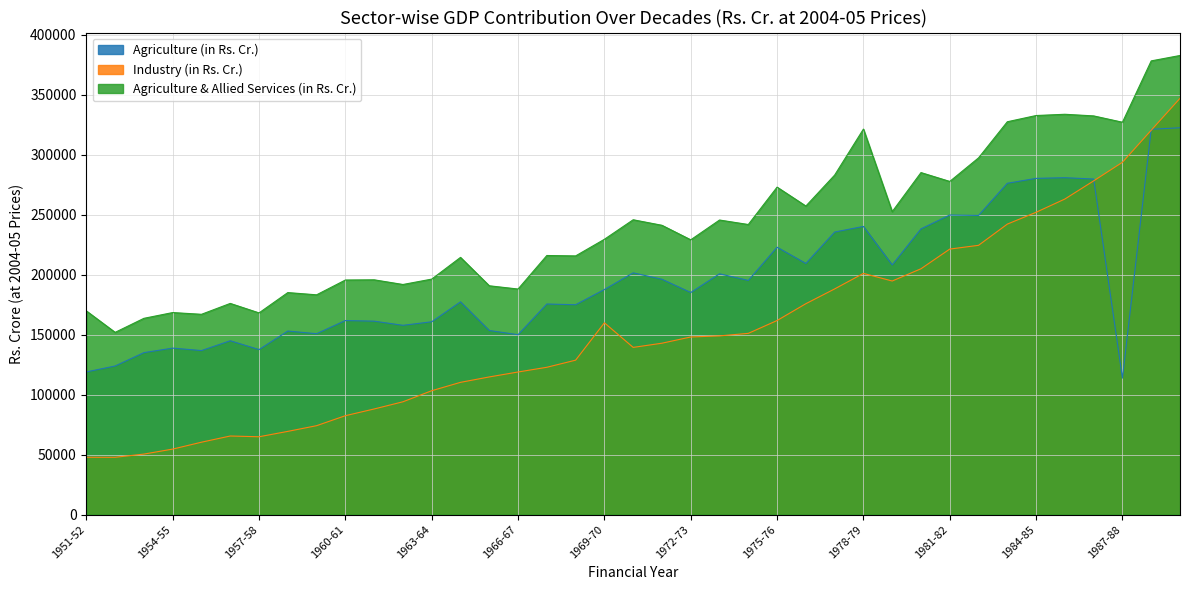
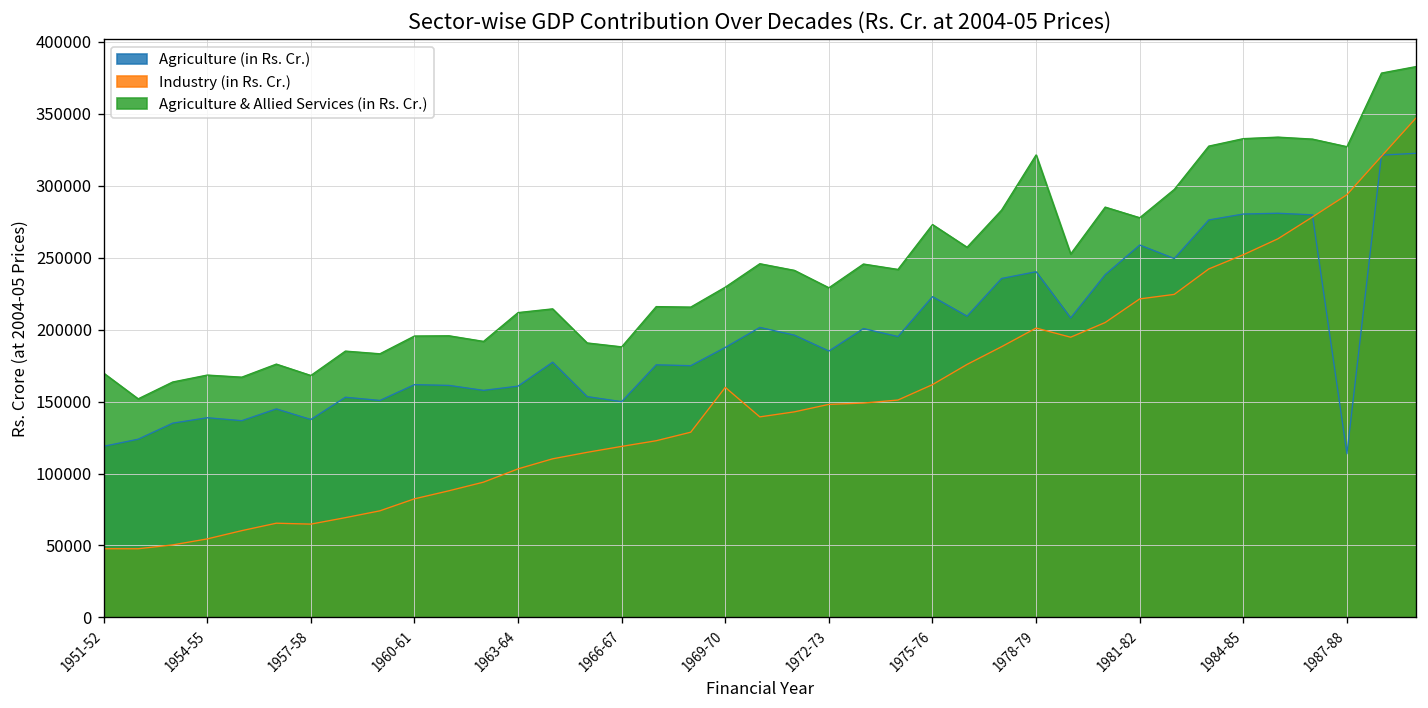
Agriculture & Allied Services (in Rs. Cr.), 1963-64: 196000 -> 212000
Agriculture (in Rs. Cr.), 1981-82: 250000 -> 259000
